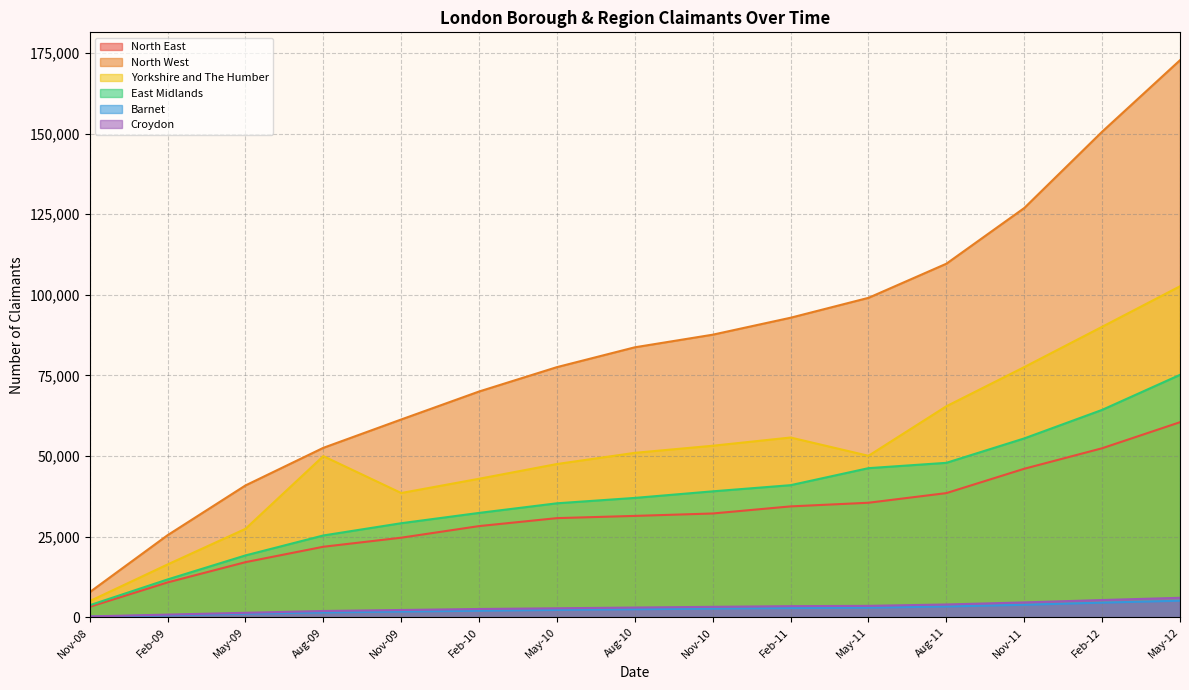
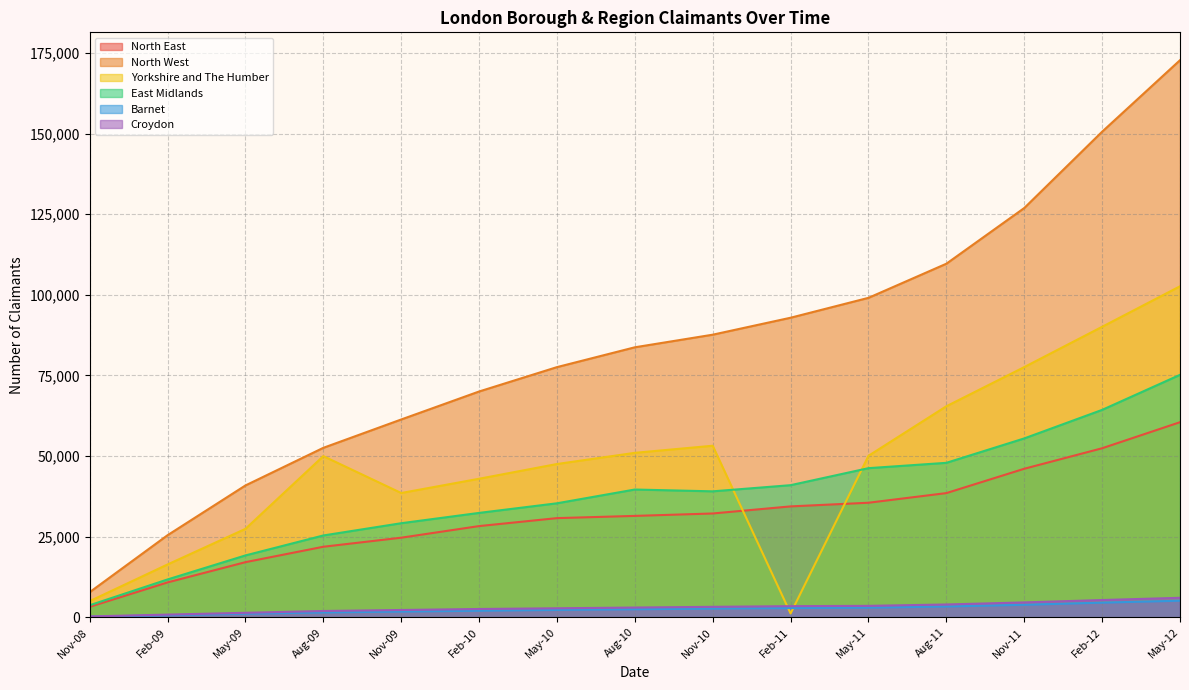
East Midlands, Aug-10: 37,000 -> 40,000
Yorkshire and The Humber, Feb-11: 56,000 -> 1,000
